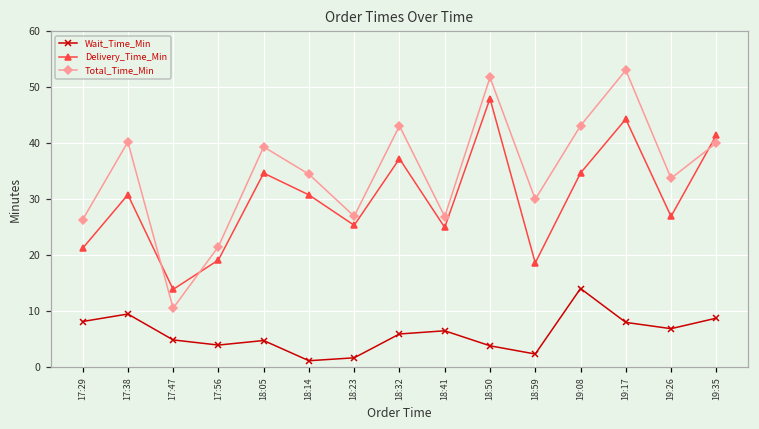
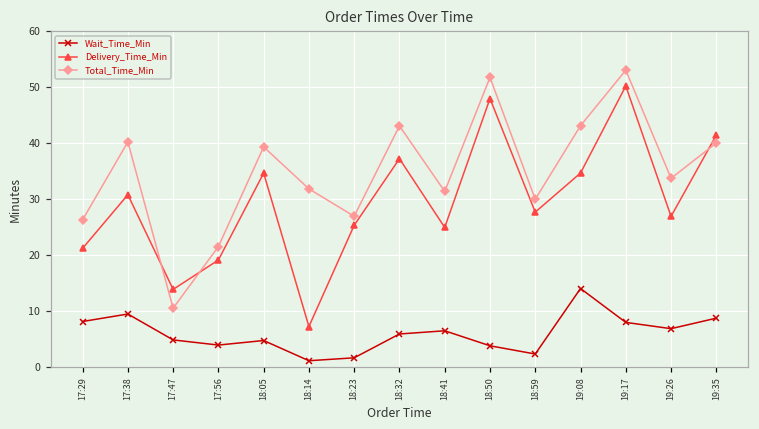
Delivery_Time_Min, 18:14: 31 -> 7
Total_Time_Min, 18:14: 34 -> 32
Total_Time_Min, 18:41: 27 -> 31
Delivery_Time_Min, 18:59: 19 -> 28
Delivery_Time_Min, 19:17: 44 -> 50
